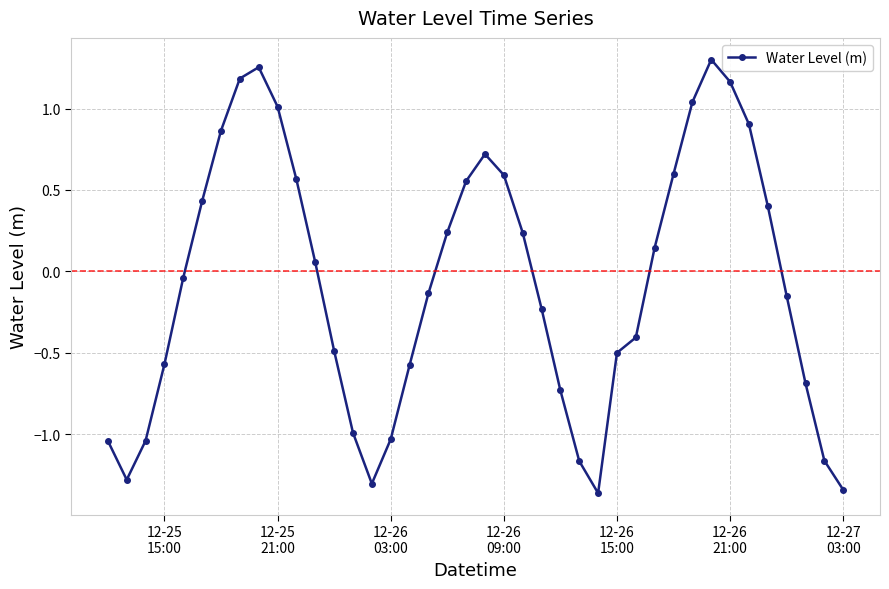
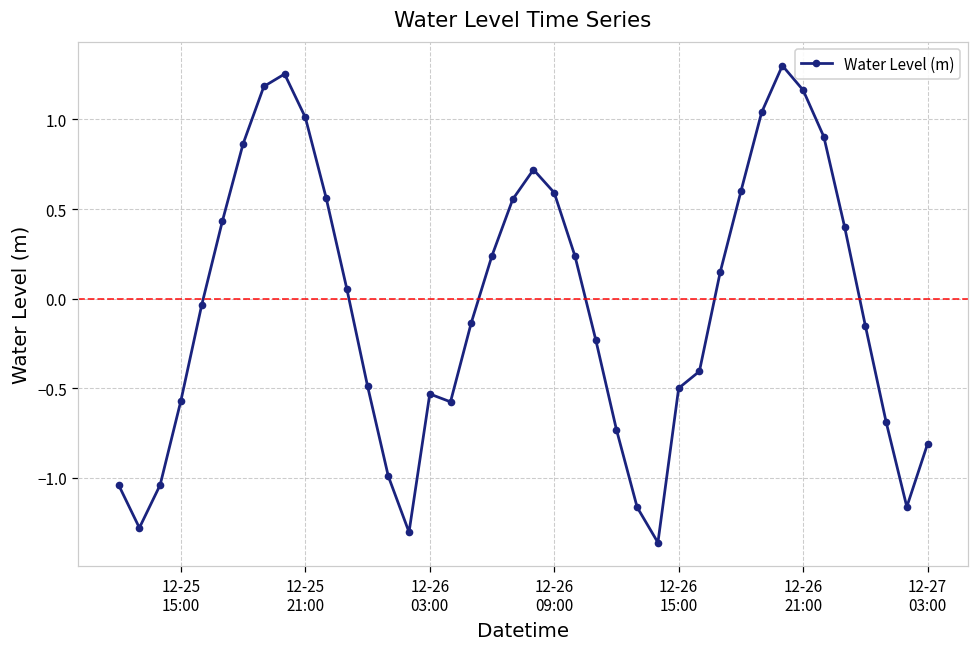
12-26 03:00: -1.03 -> -0.53
12-27 03:00: -1.34 -> -0.81
